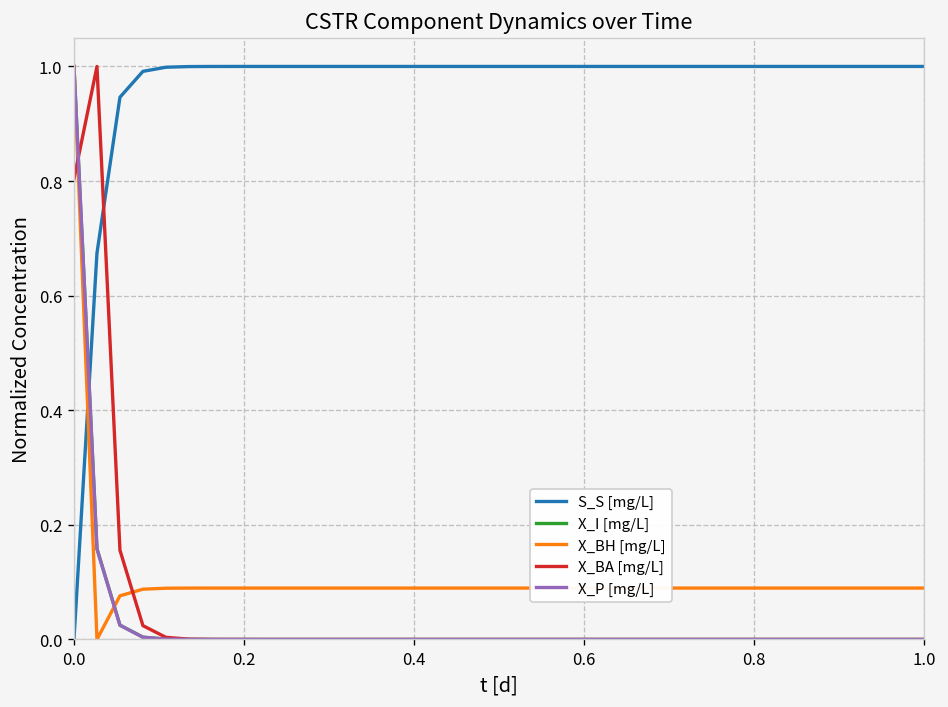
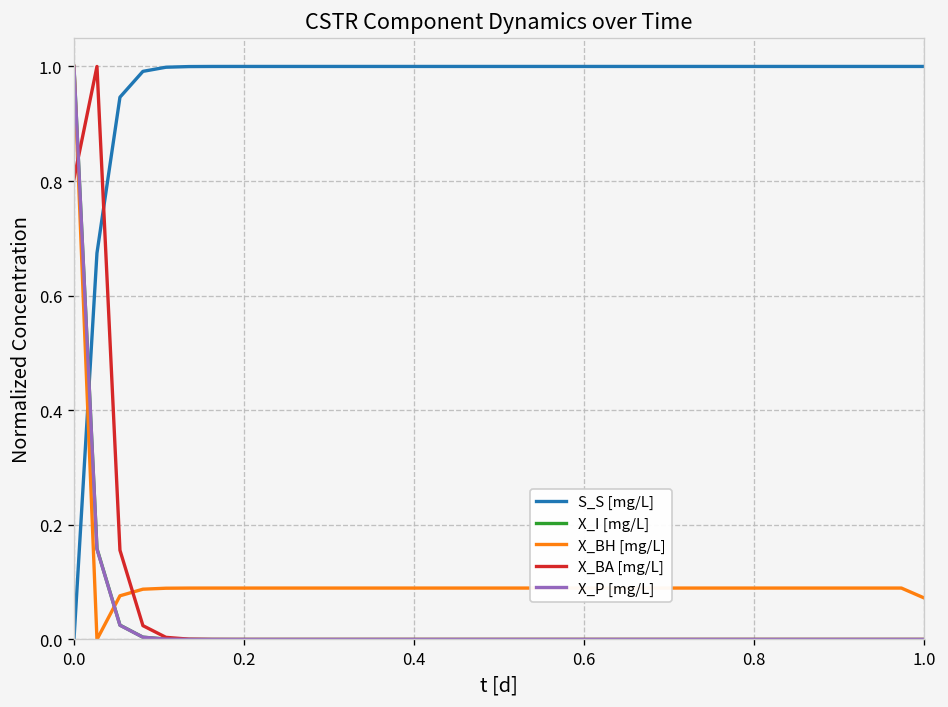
X_BH [mg/L], 1.0: 0.09 -> 0.07
